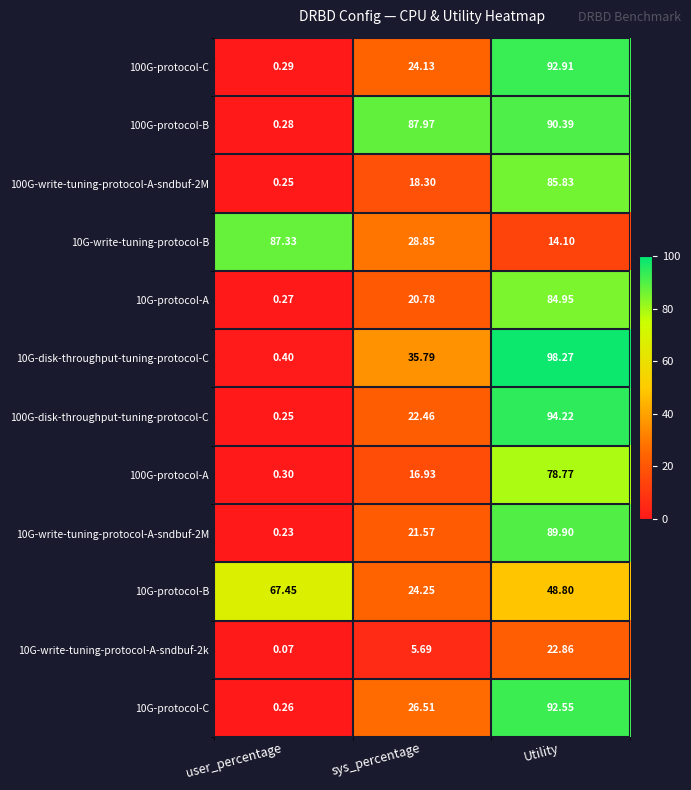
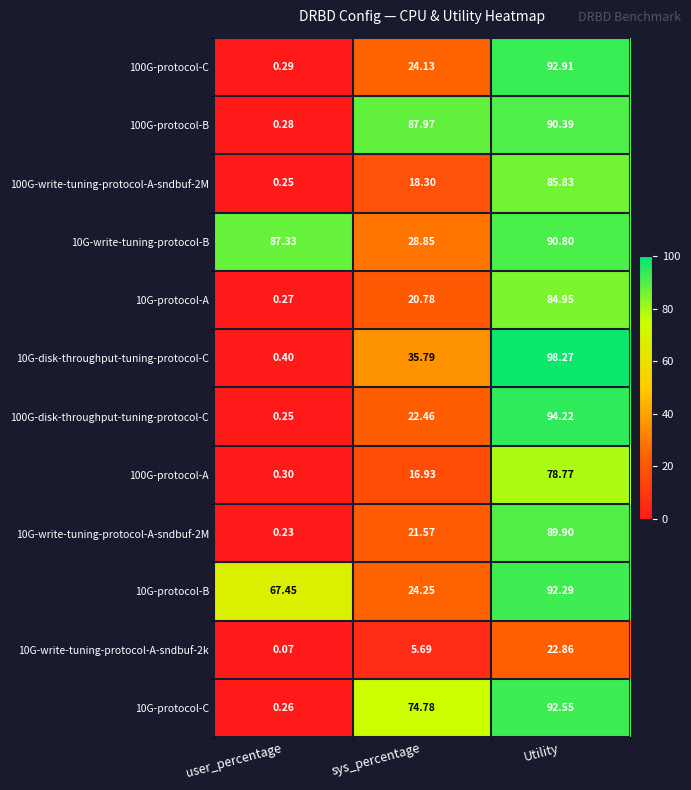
10G-write-tuning-protocol-B, Utility: 14.10 -> 90.80
10G-protocol-B, Utility: 48.80 -> 92.29
10G-protocol-C, sys_percentage: 26.51 -> 74.78
